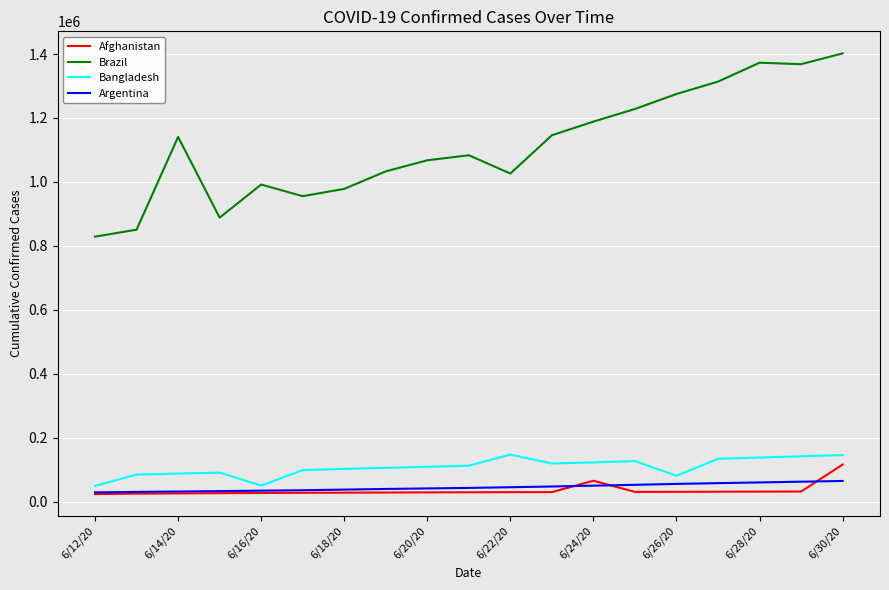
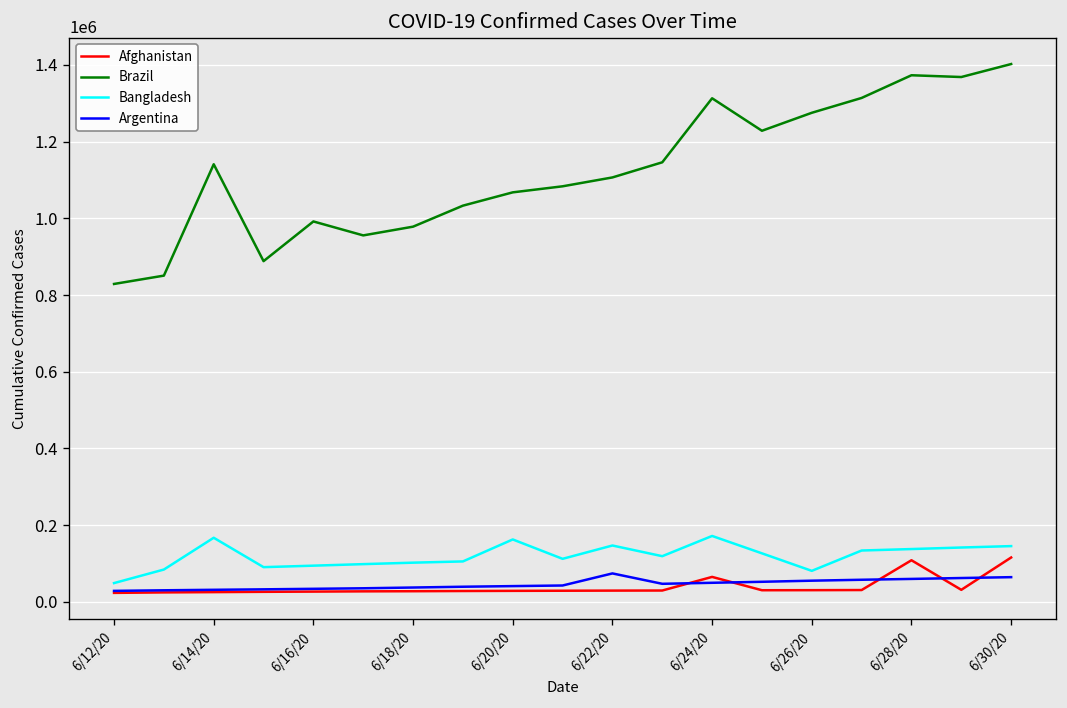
Bangladesh, 6/14/20: 90000 -> 170000
Bangladesh, 6/16/20: 50000 -> 90000
Bangladesh, 6/20/20: 110000 -> 160000
Brazil, 6/22/20: 1030000 -> 1110000
Argentina, 6/22/20: 40000 -> 70000
Brazil, 6/24/20: 1190000 -> 1310000
Bangladesh, 6/24/20: 120000 -> 170000
Afghanistan, 6/28/20: 30000 -> 110000
